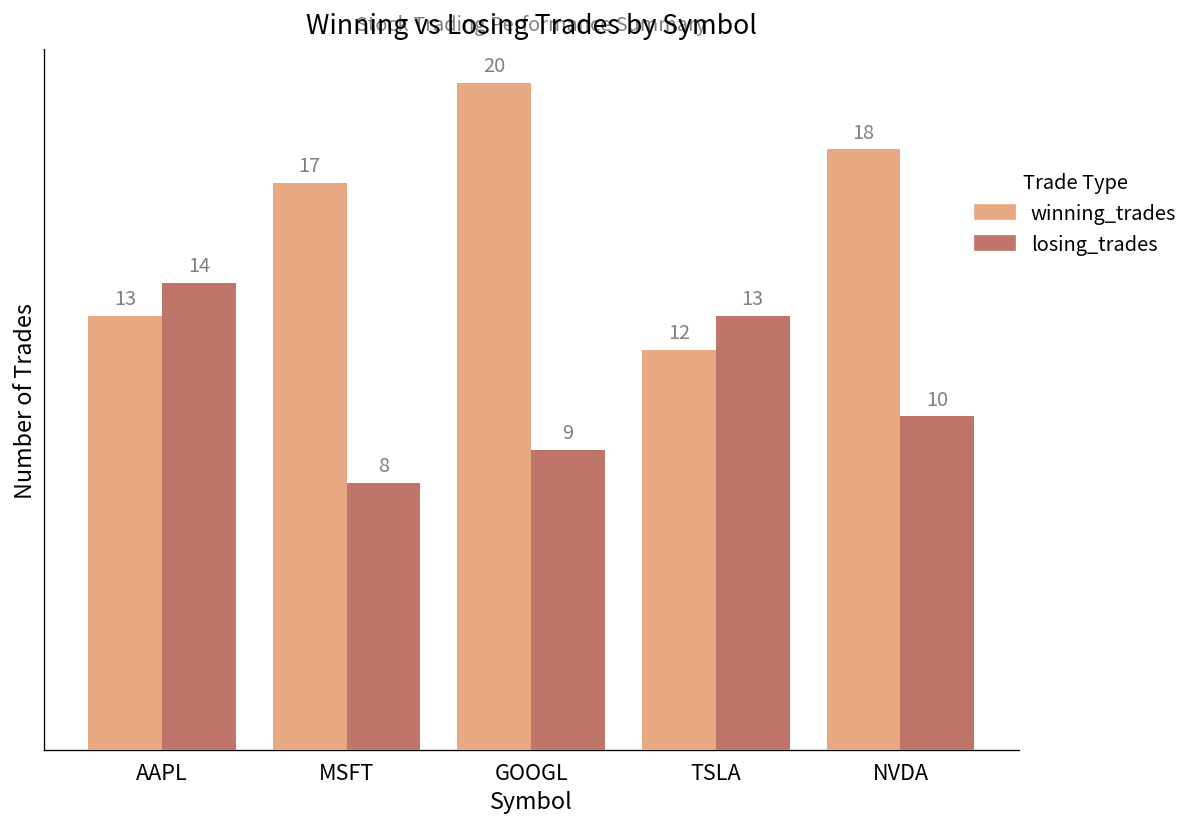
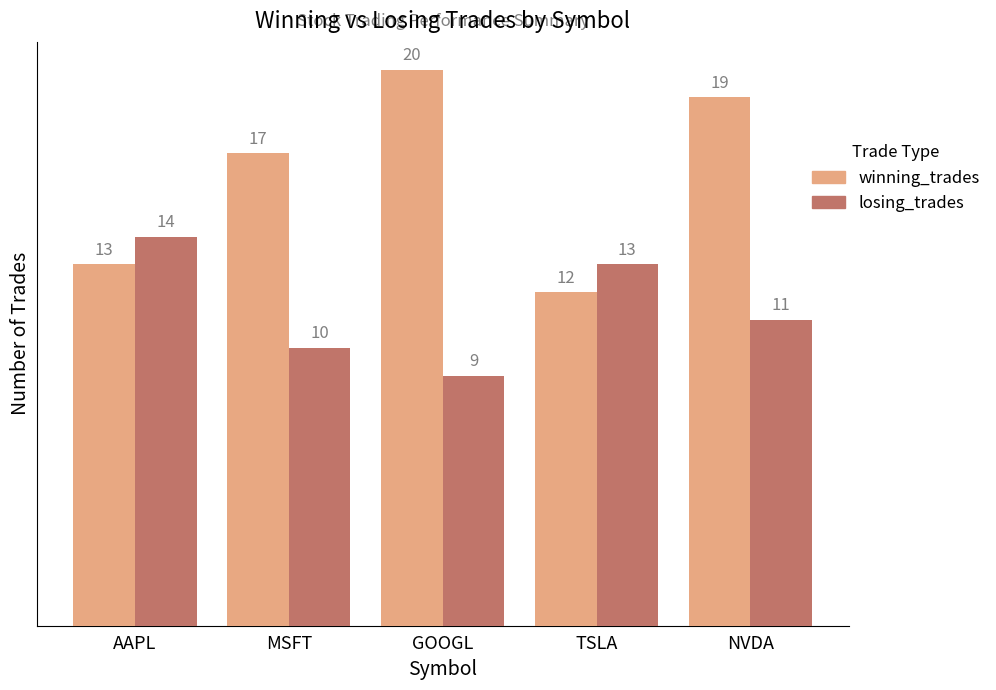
losing_trades, MSFT: 8 -> 10
winning_trades, NVDA: 18 -> 19
losing_trades, NVDA: 10 -> 11
